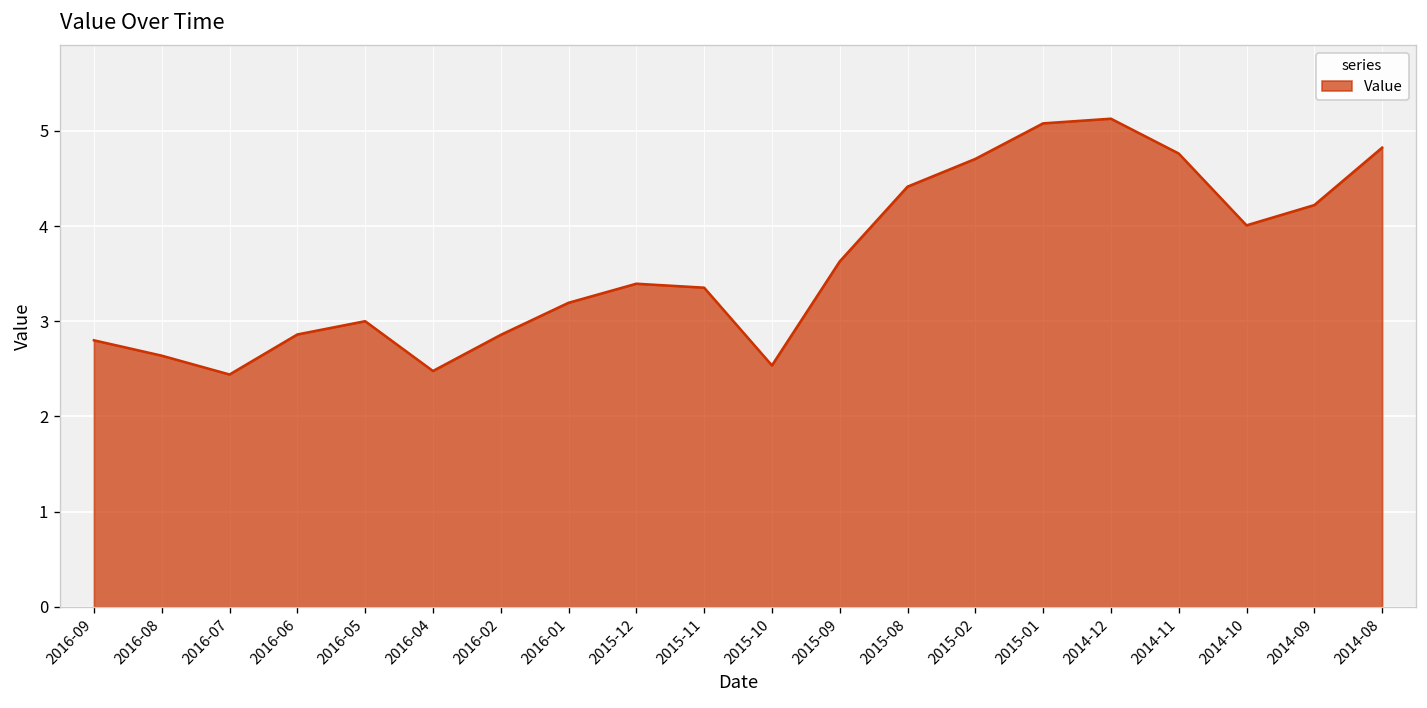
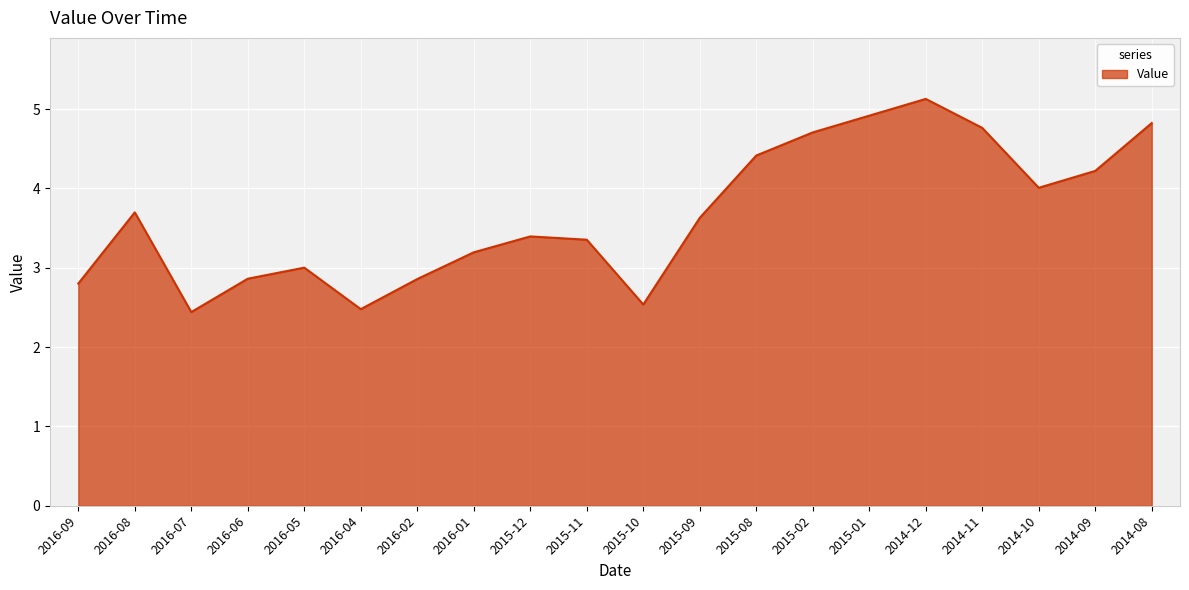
2016-08: 2.6 -> 3.7
2015-01: 5.1 -> 4.9
